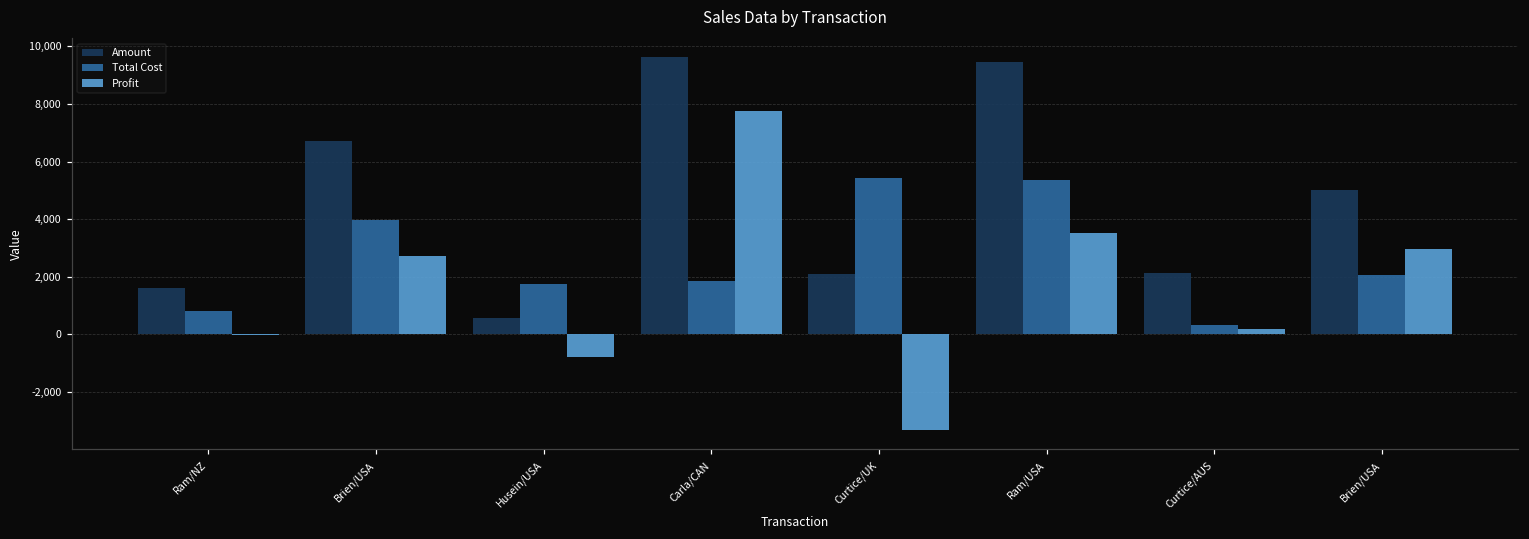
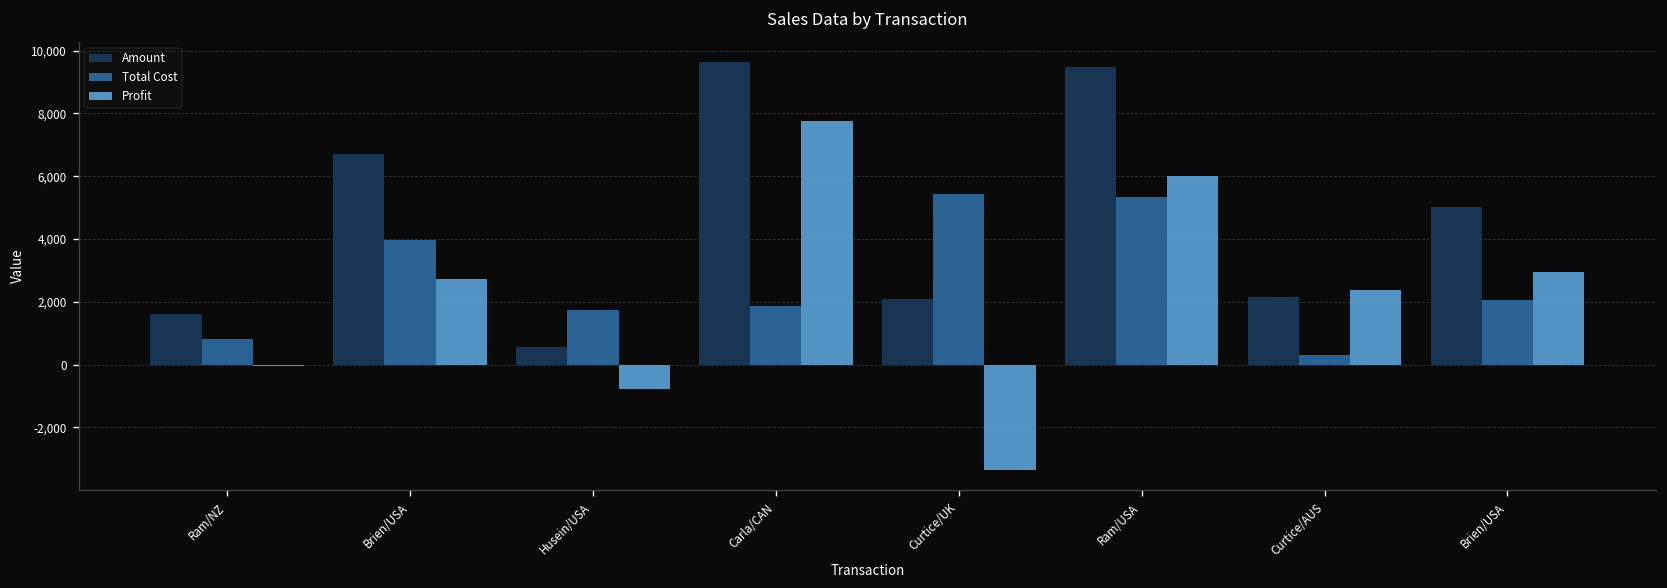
Profit, Ram/USA: 3,500 -> 6,000
Profit, Curtice/AUS: 200 -> 2,400
